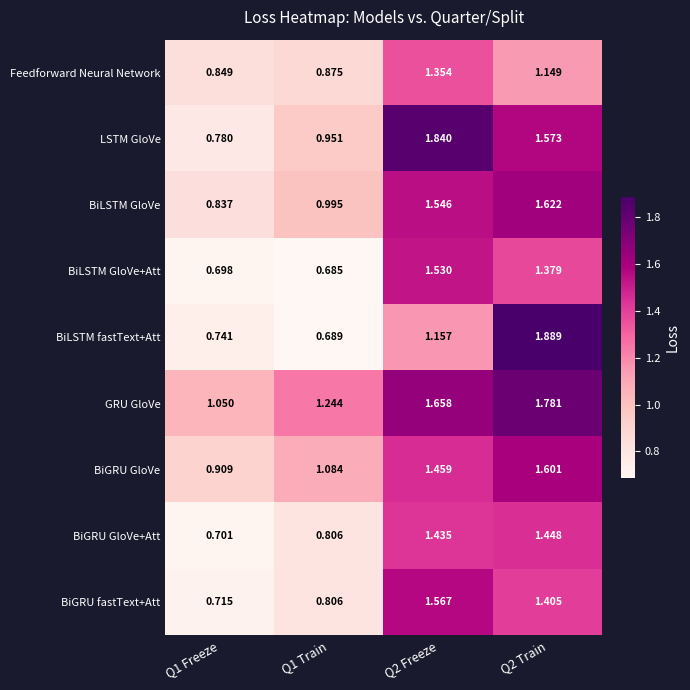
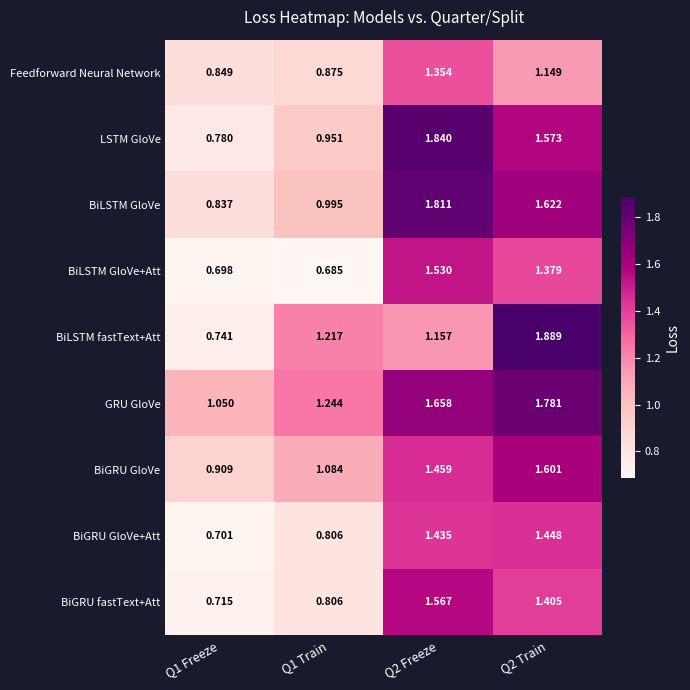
BiLSTM GloVe, Q2 Freeze: 1.546 -> 1.811
BiLSTM fastText+Att, Q1 Train: 0.689 -> 1.217
